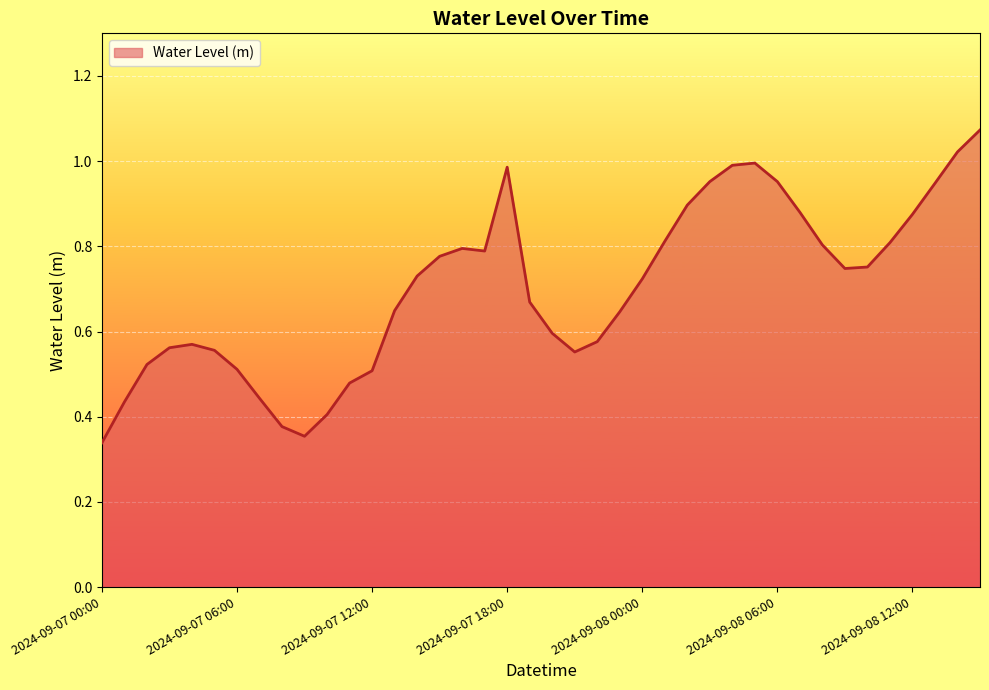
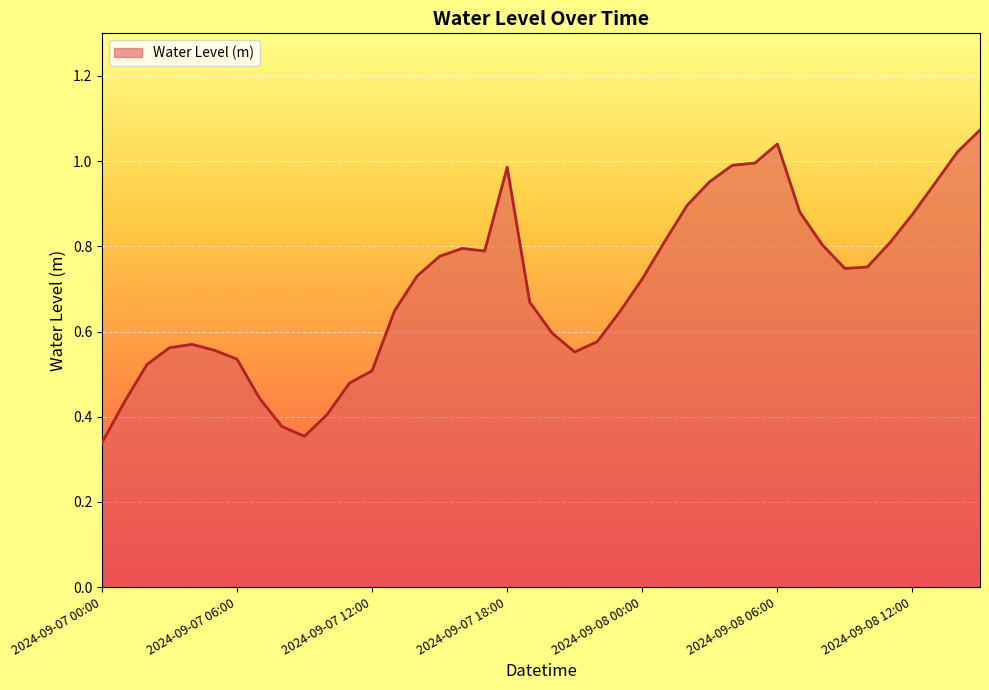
2024-09-07 06:00: 0.51 -> 0.54
2024-09-08 06:00: 0.95 -> 1.04
